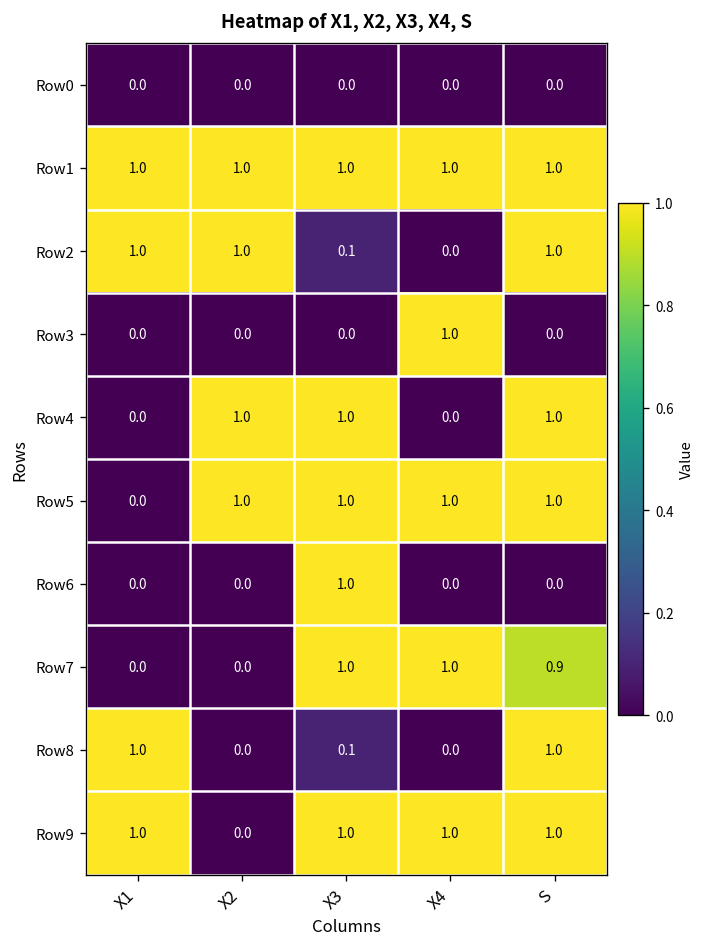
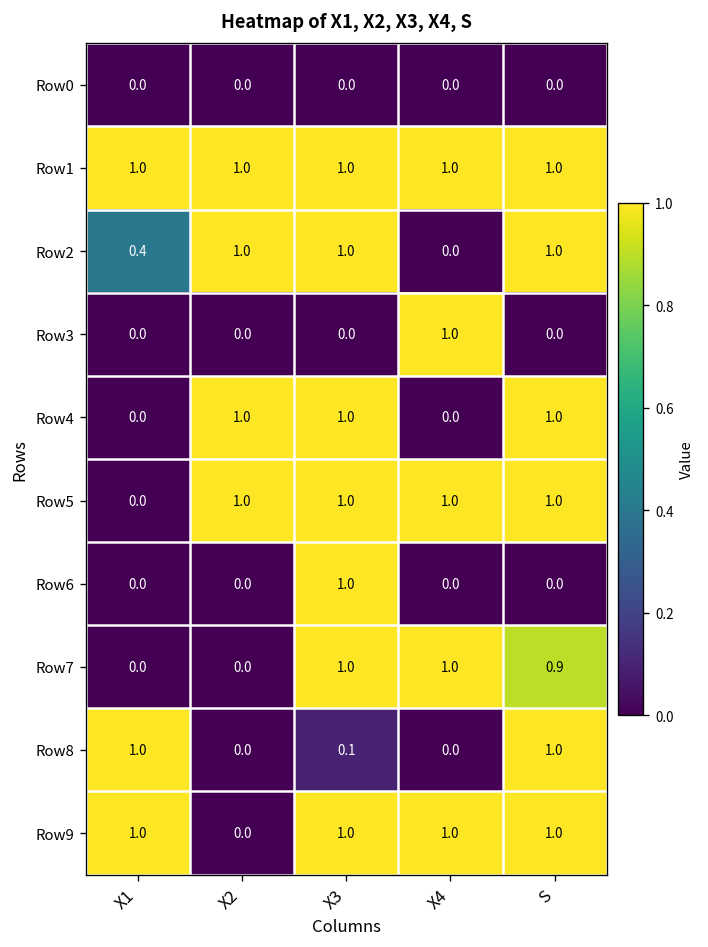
Row2, X1: 1.0 -> 0.4
Row2, X3: 0.1 -> 1.0
